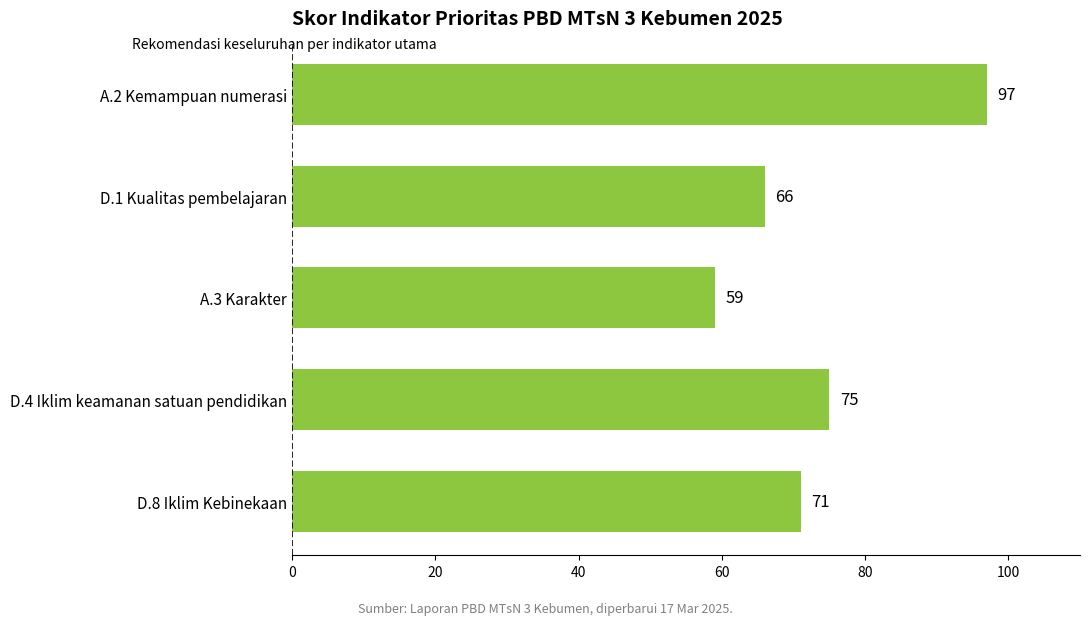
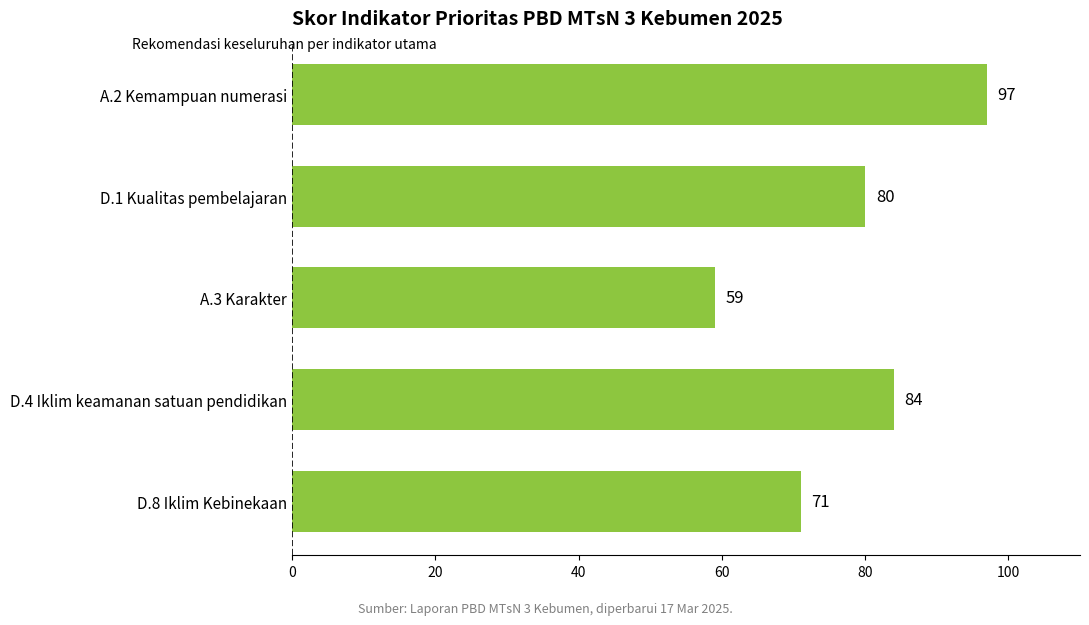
D.1 Kualitas pembelajaran: 66 -> 80
D.4 Iklim keamanan satuan pendidikan: 75 -> 84
